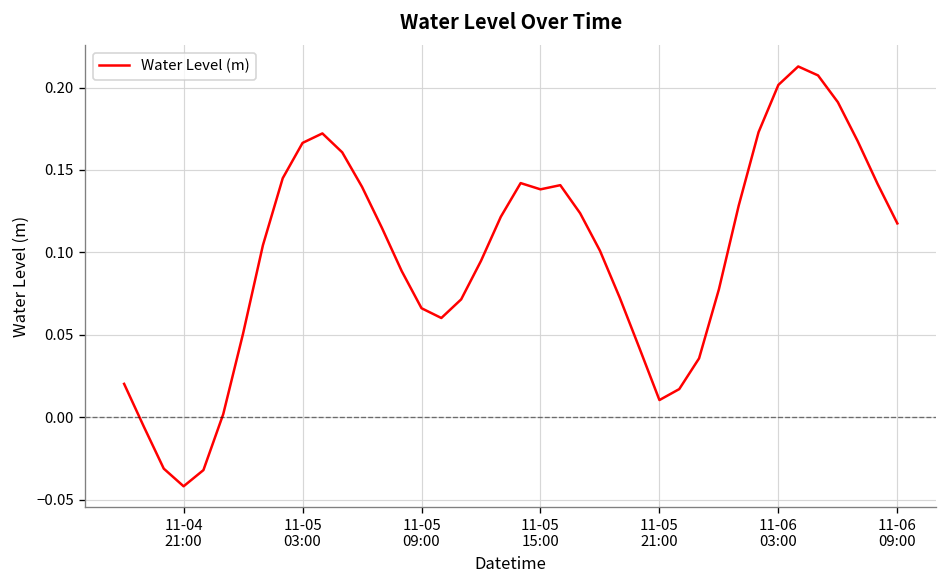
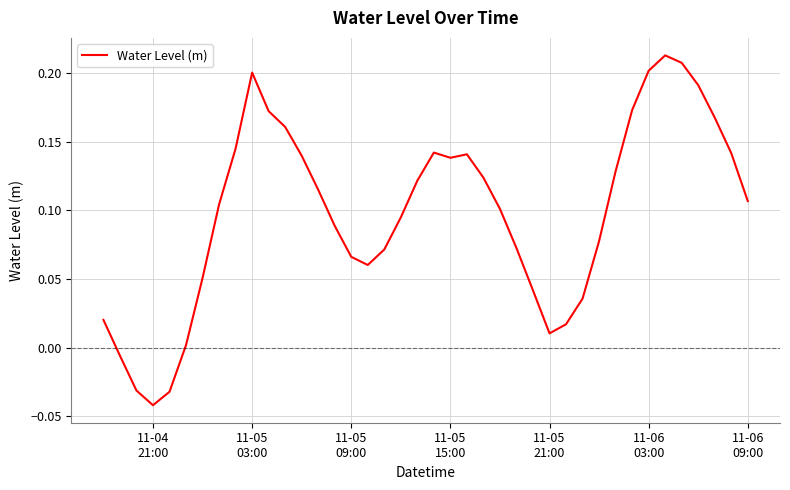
11-05 03:00: 0.166 -> 0.200
11-06 09:00: 0.118 -> 0.107
